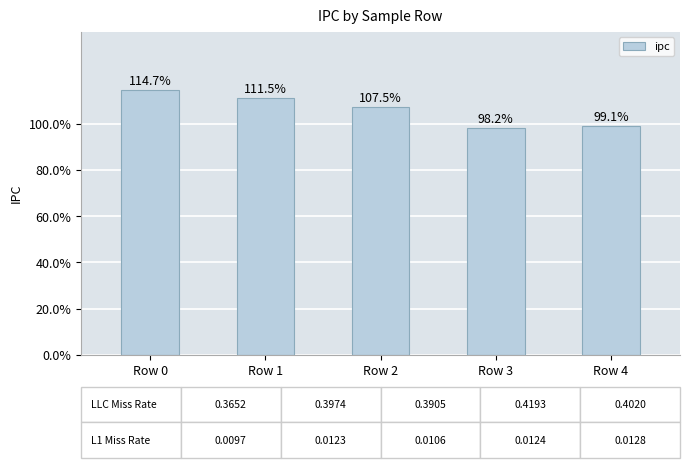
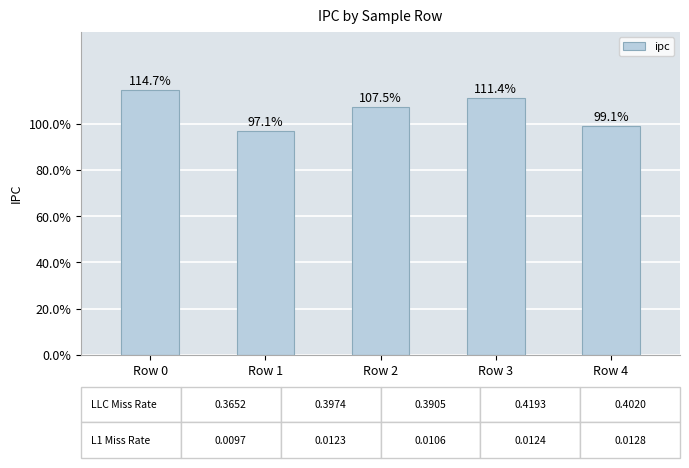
Row 1: 111.5% -> 97.1%
Row 3: 98.2% -> 111.4%
